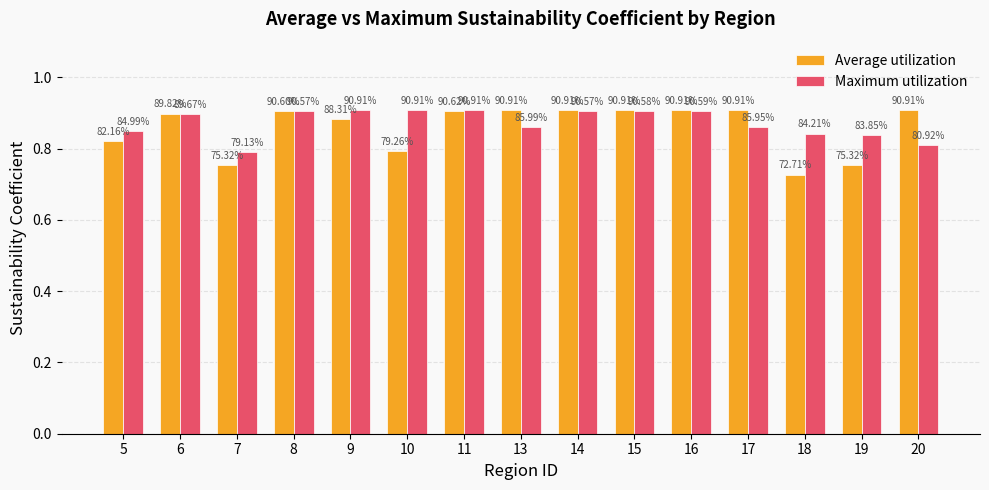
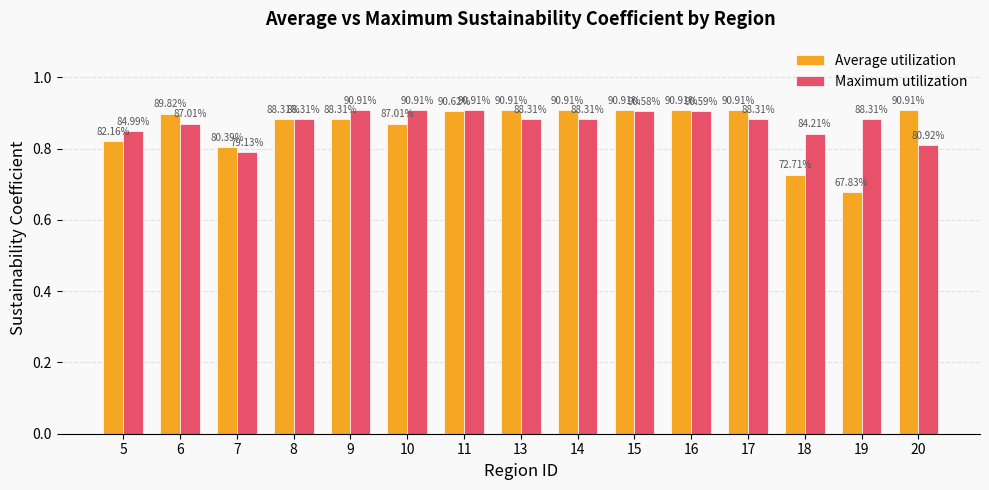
Maximum utilization, 6: 89.67% -> 87.01%
Average utilization, 7: 75.32% -> 80.39%
Average utilization, 8: 90.60% -> 88.31%
Maximum utilization, 8: 90.57% -> 88.31%
Average utilization, 10: 79.26% -> 87.01%
Maximum utilization, 13: 85.99% -> 88.31%
Maximum utilization, 14: 90.57% -> 88.31%
Maximum utilization, 17: 85.95% -> 88.31%
Average utilization, 19: 75.32% -> 67.83%
Maximum utilization, 19: 83.85% -> 88.31%
